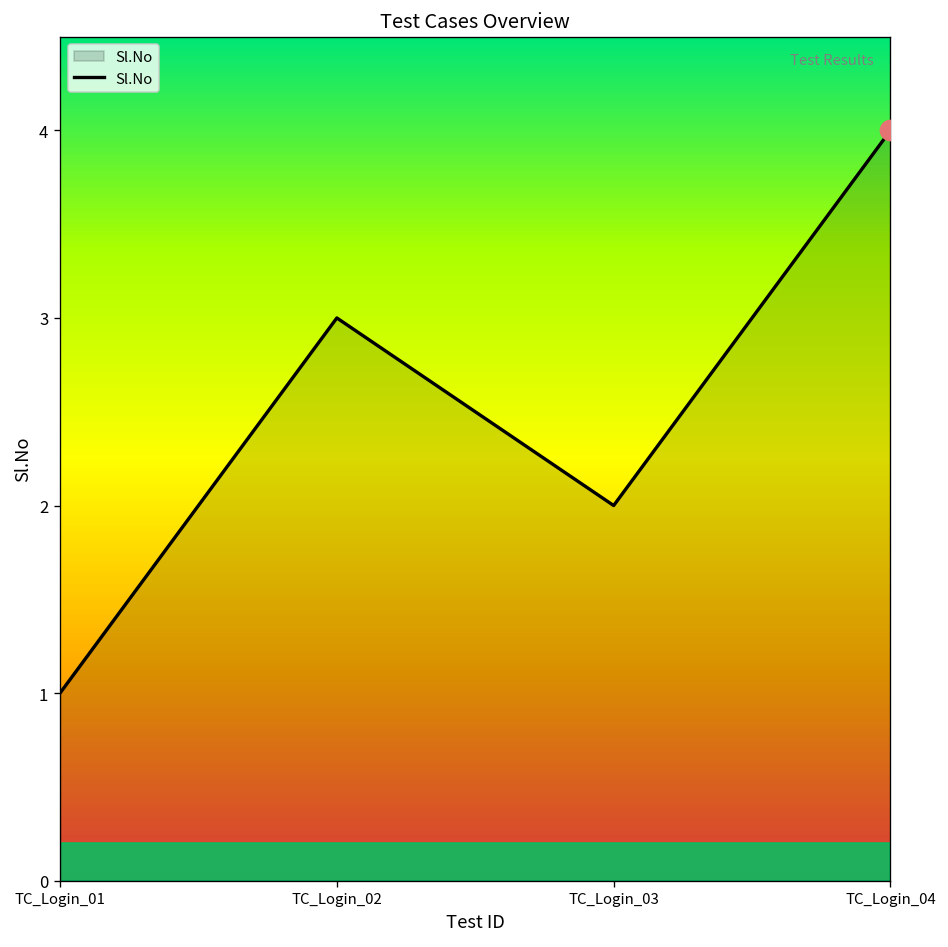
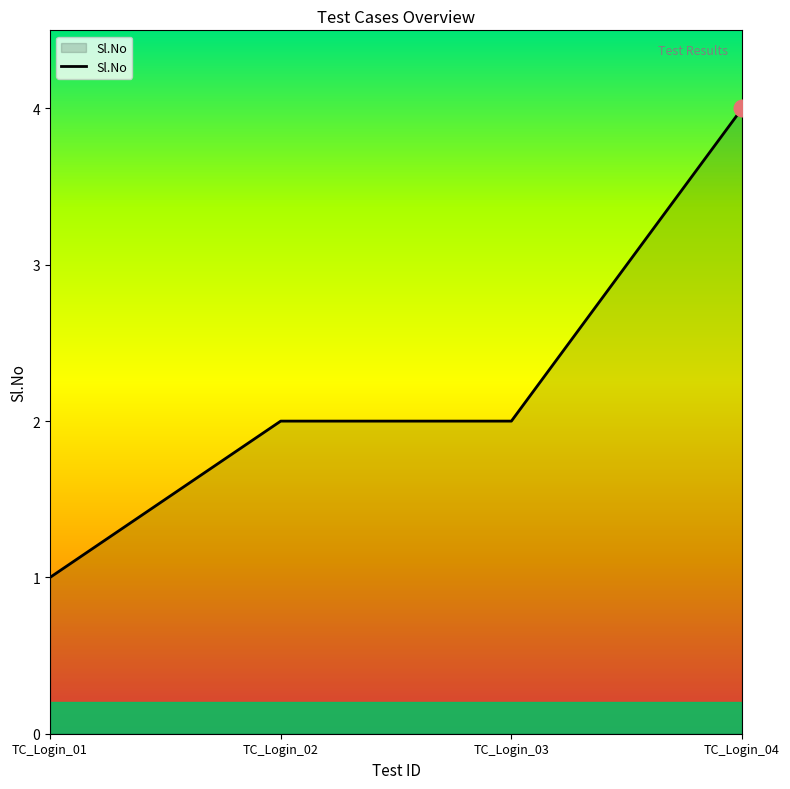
Sl.No, TC_Login_02: 3 -> 2
